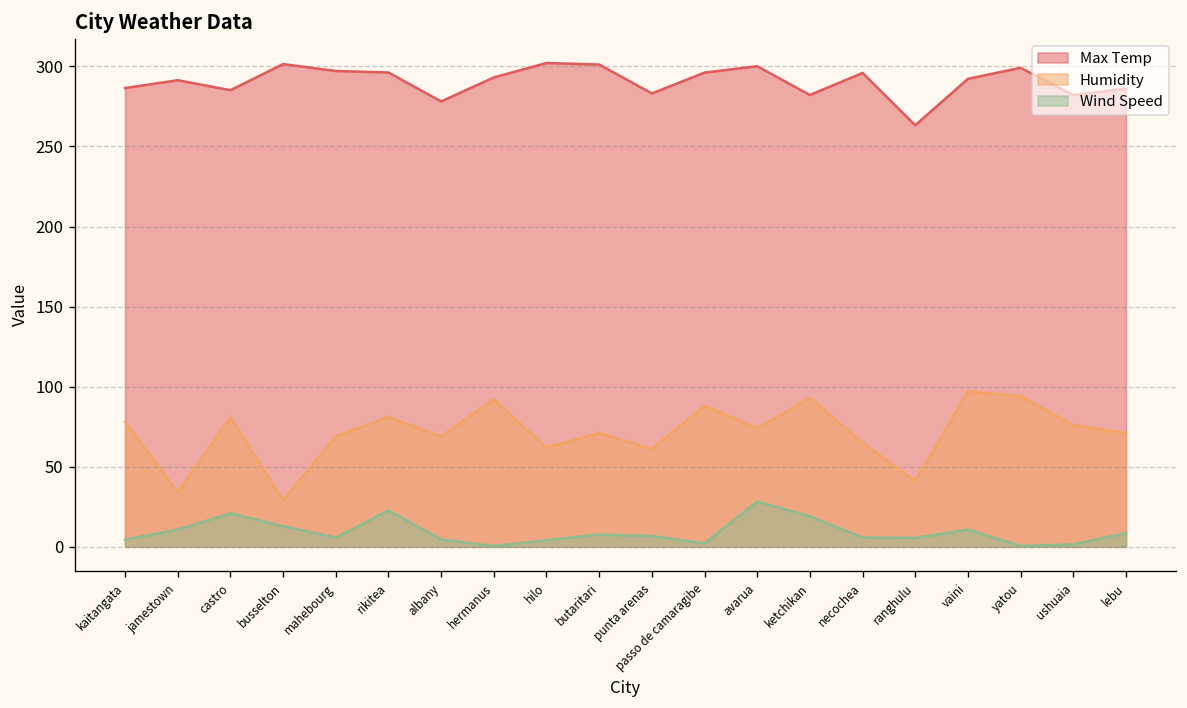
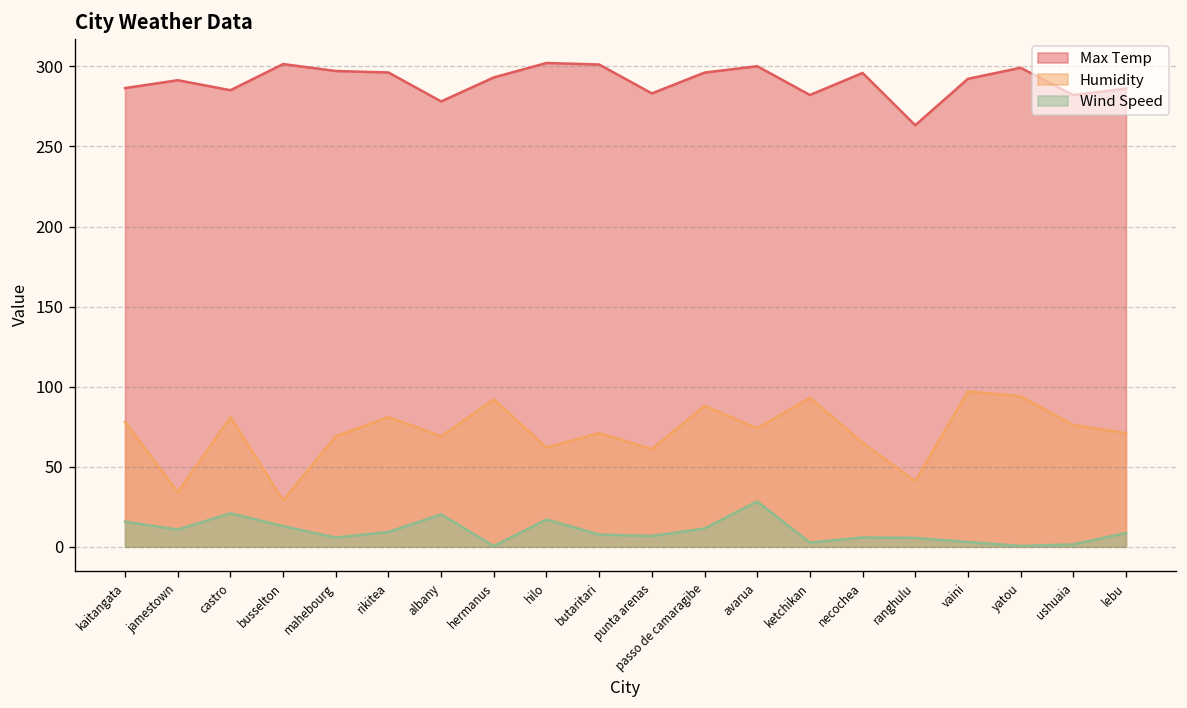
Wind Speed, kaitangata: 4 -> 16
Wind Speed, rikitea: 23 -> 9
Wind Speed, albany: 5 -> 20
Wind Speed, hilo: 4 -> 17
Wind Speed, passo de camaragibe: 2 -> 11
Wind Speed, ketchikan: 19 -> 3
Wind Speed, vaini: 11 -> 3
